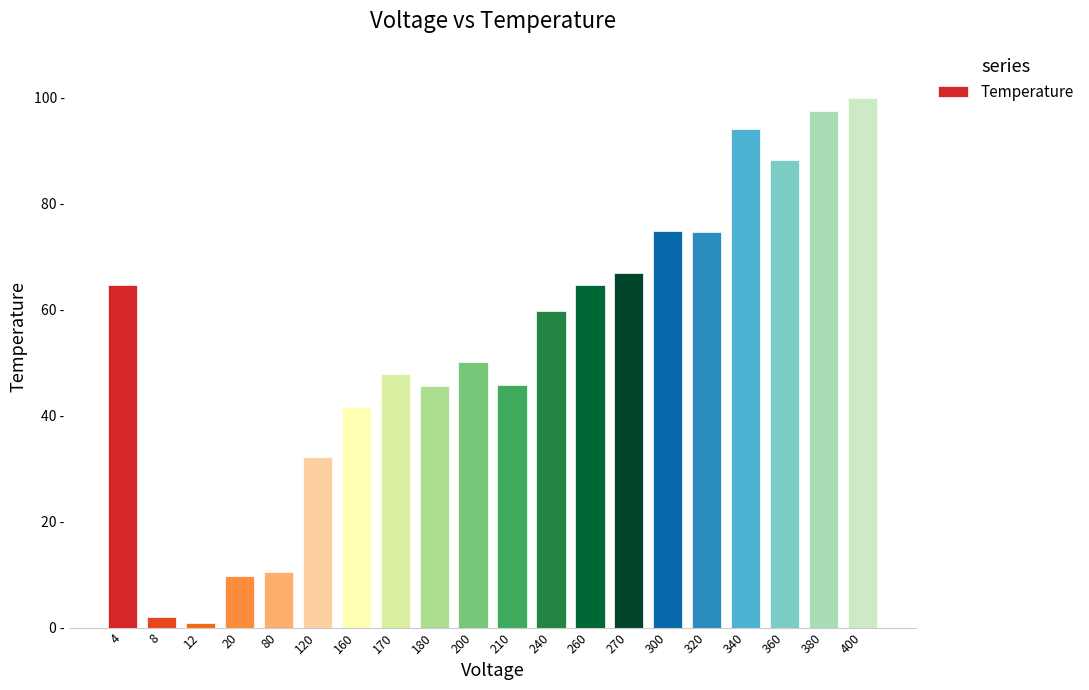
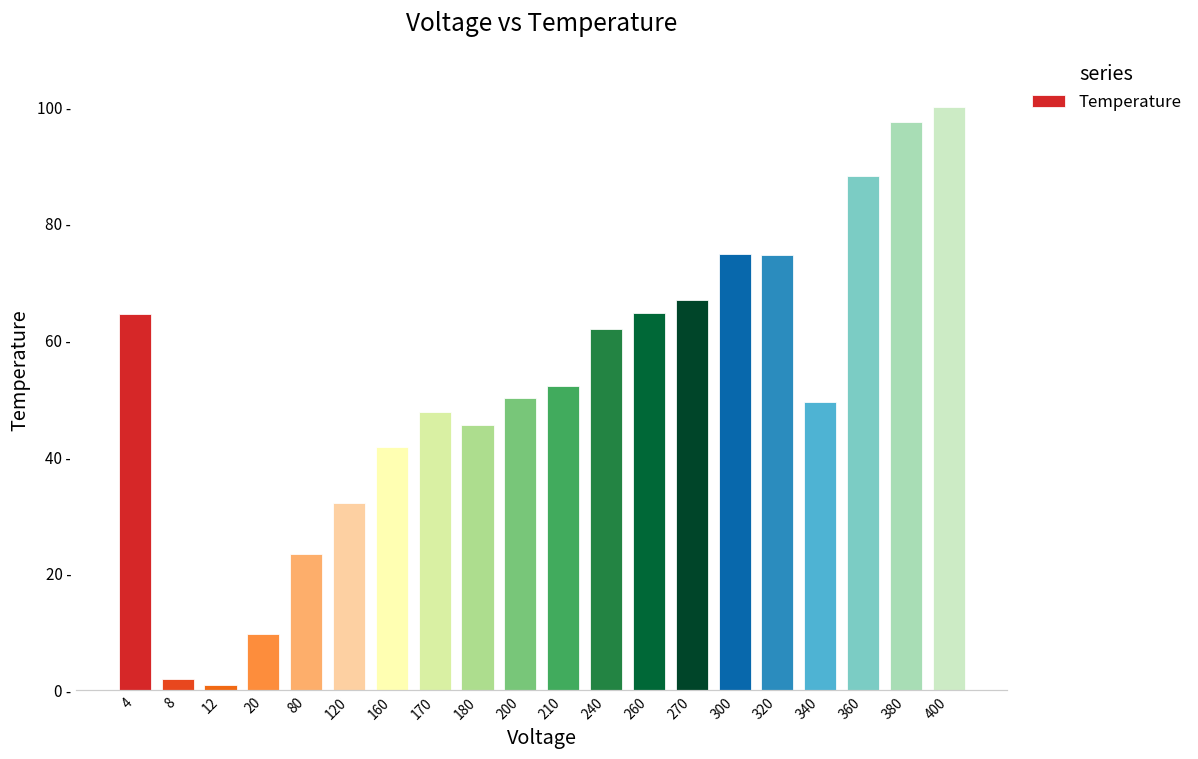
80: 11 - -> 23 -
210: 46 - -> 52 -
240: 60 - -> 62 -
340: 94 - -> 49 -
